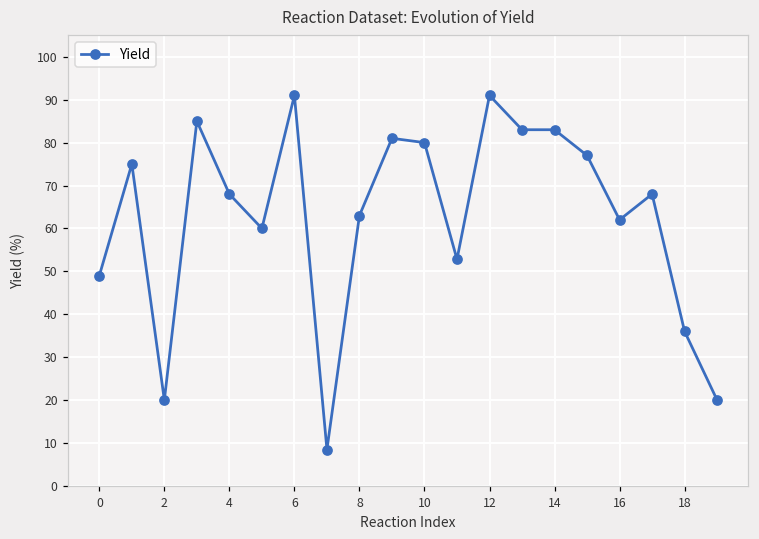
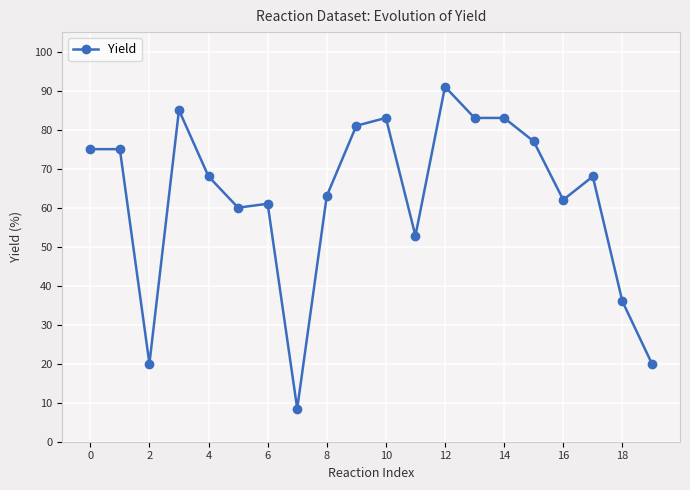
0: 49 -> 75
6: 91 -> 61
10: 80 -> 83
